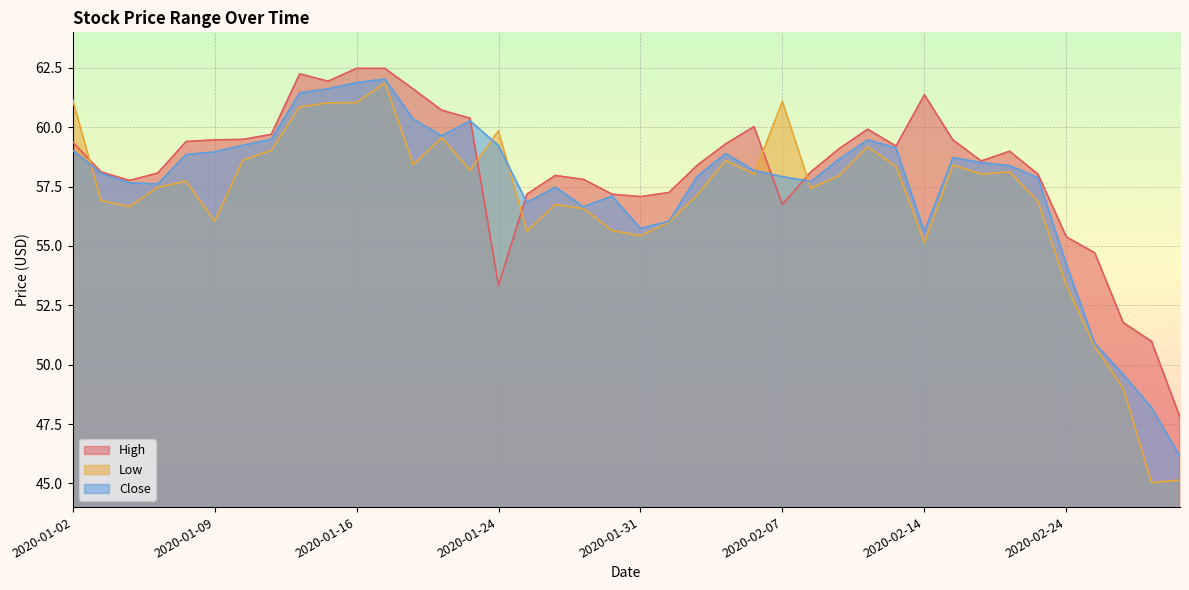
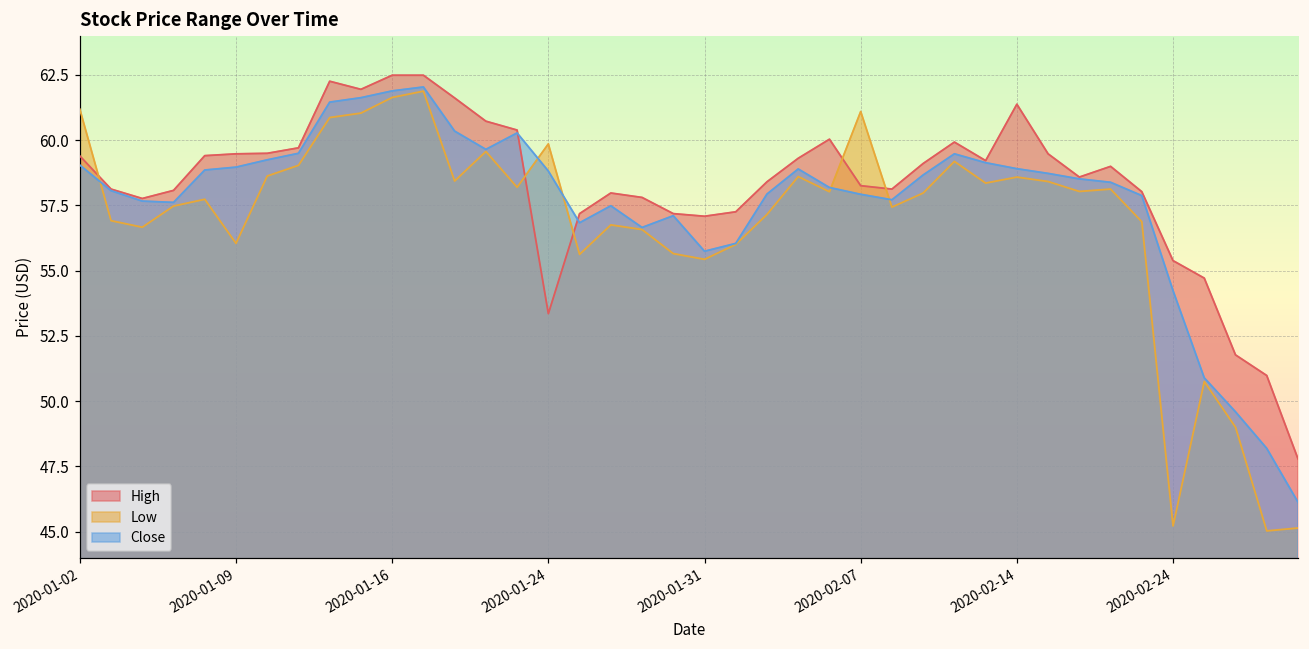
Low, 2020-01-16: 61.0 -> 61.6
Close, 2020-01-24: 59.2 -> 58.8
High, 2020-02-07: 56.8 -> 58.3
Low, 2020-02-14: 55.1 -> 58.6
Close, 2020-02-14: 55.6 -> 58.9
Low, 2020-02-24: 53.3 -> 45.2
